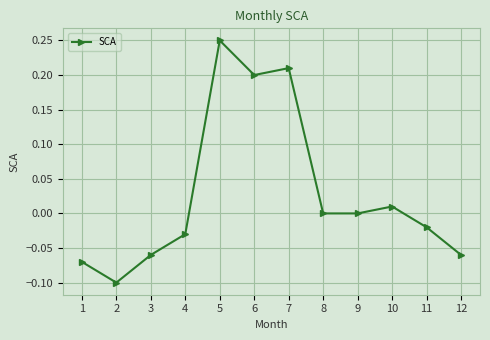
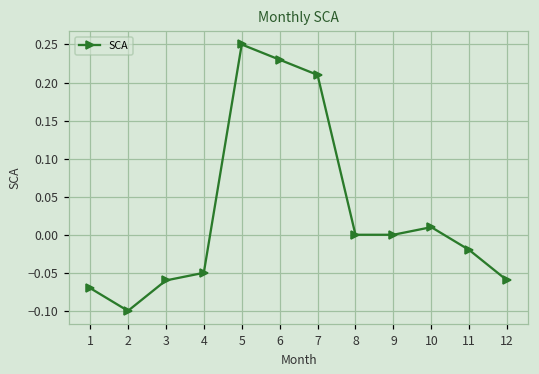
4: -0.03 -> -0.05
6: 0.20 -> 0.23
